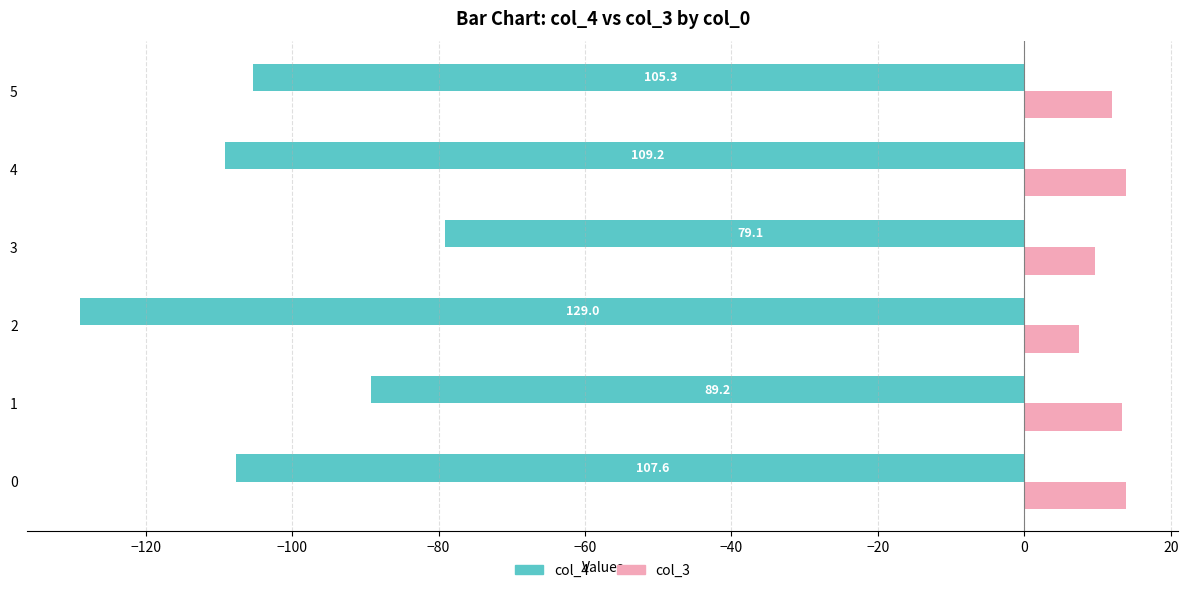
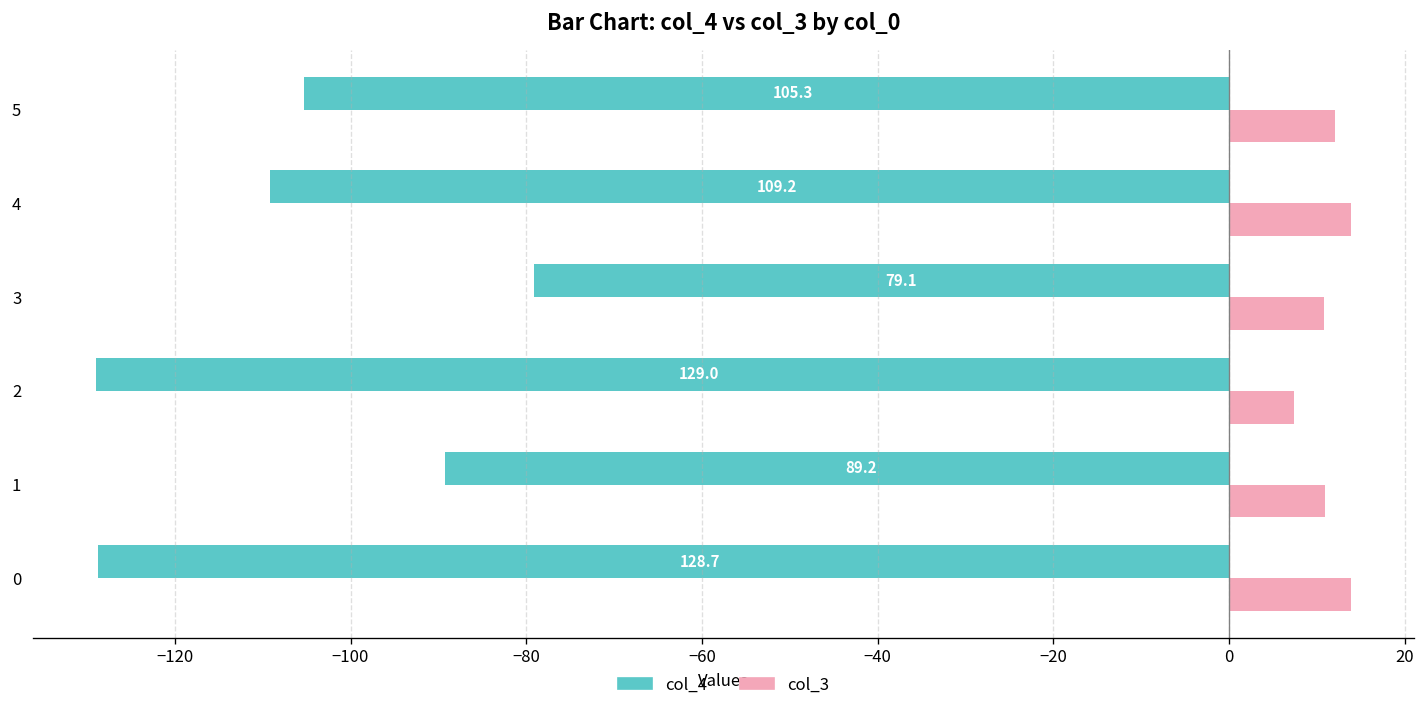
col_3, 3: 10 -> 11
col_3, 1: 13 -> 11
col_4, 0: 107.6 -> 128.7
